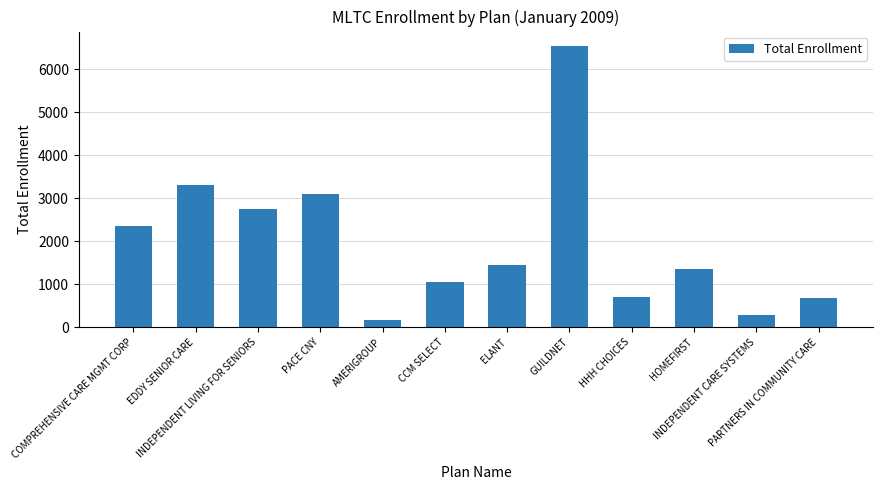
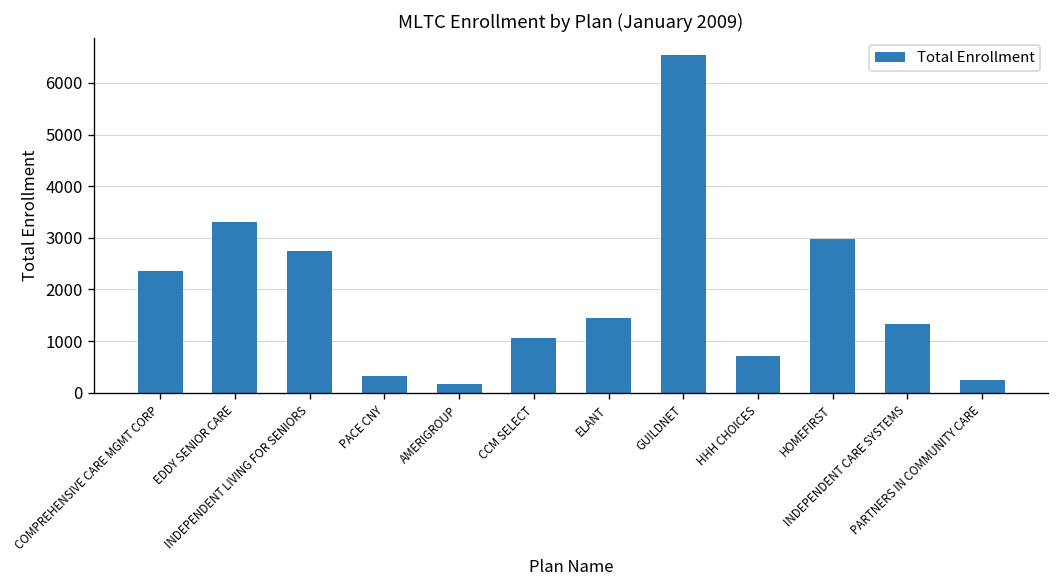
PACE CNY: 3100 -> 300
HOMEFIRST: 1400 -> 3000
INDEPENDENT CARE SYSTEMS: 300 -> 1300
PARTNERS IN COMMUNITY CARE: 700 -> 200
